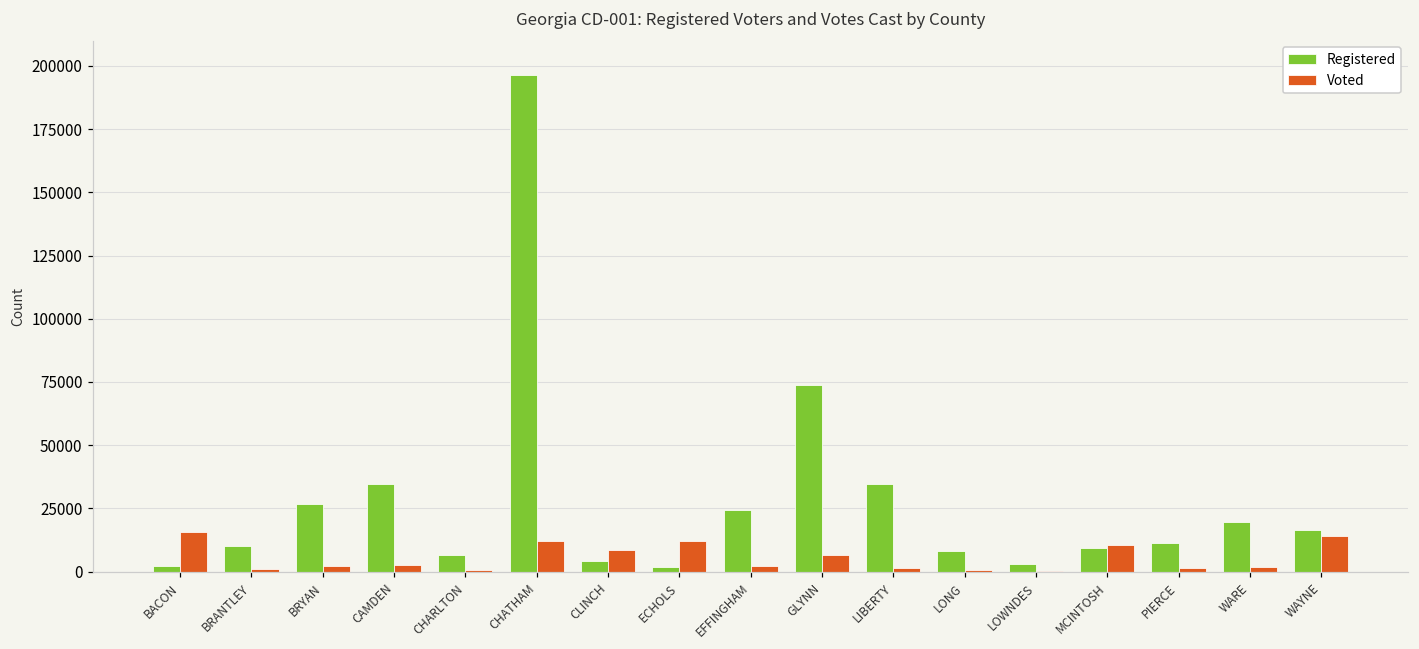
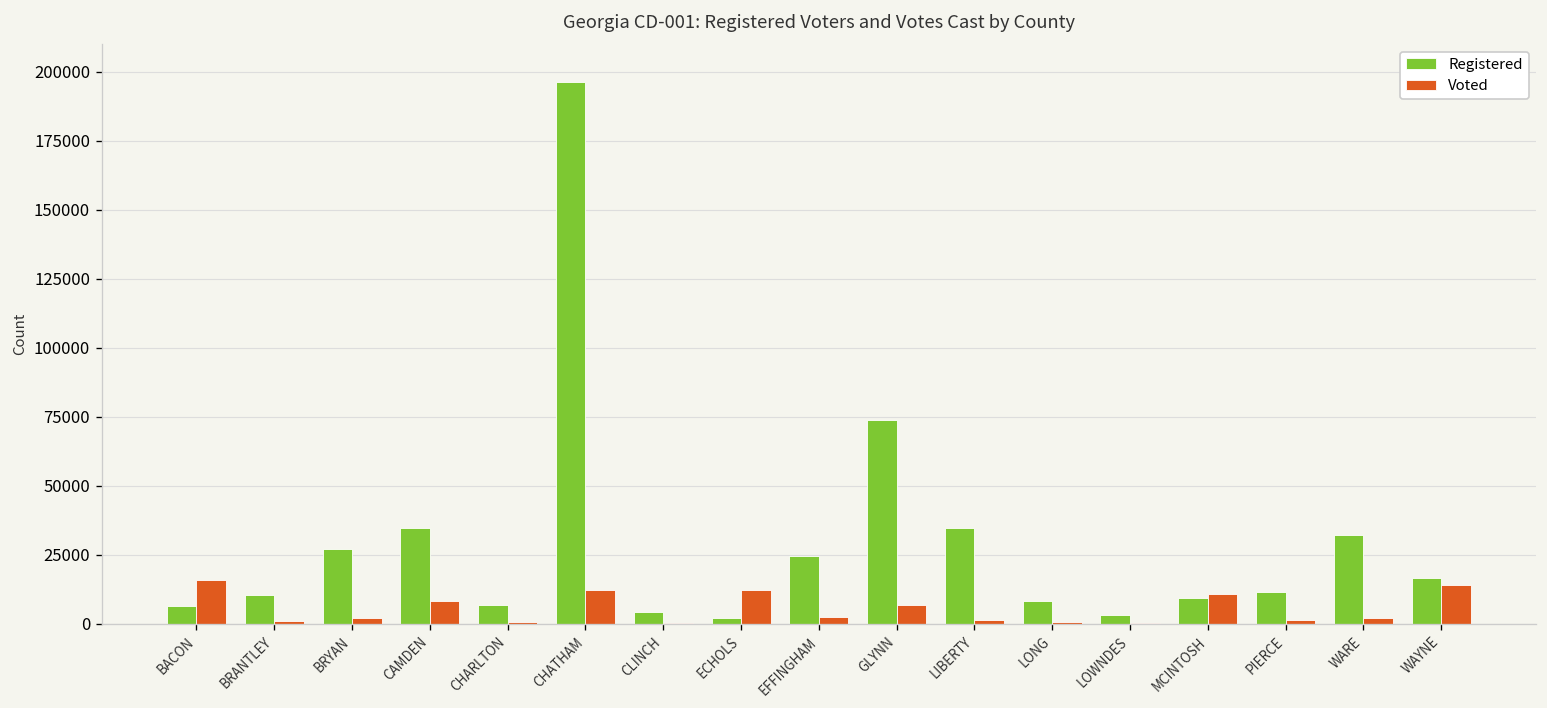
Registered, BACON: 2000 -> 6000
Voted, CAMDEN: 2000 -> 8000
Voted, CLINCH: 9000 -> 0
Registered, WARE: 20000 -> 32000
